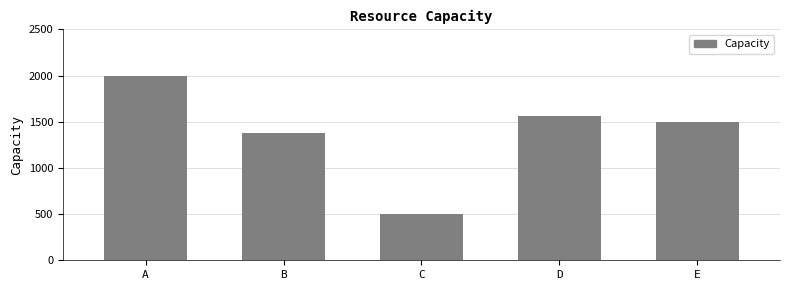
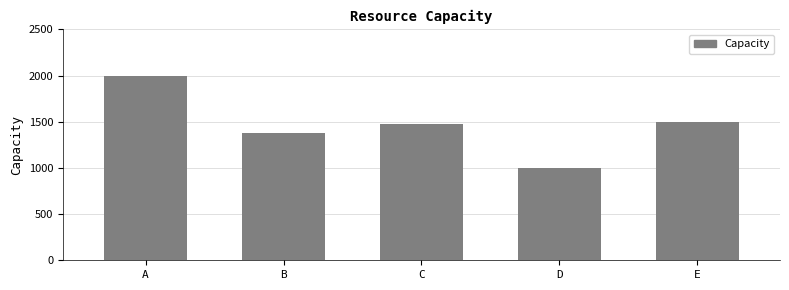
C: 500 -> 1500
D: 1600 -> 1000
